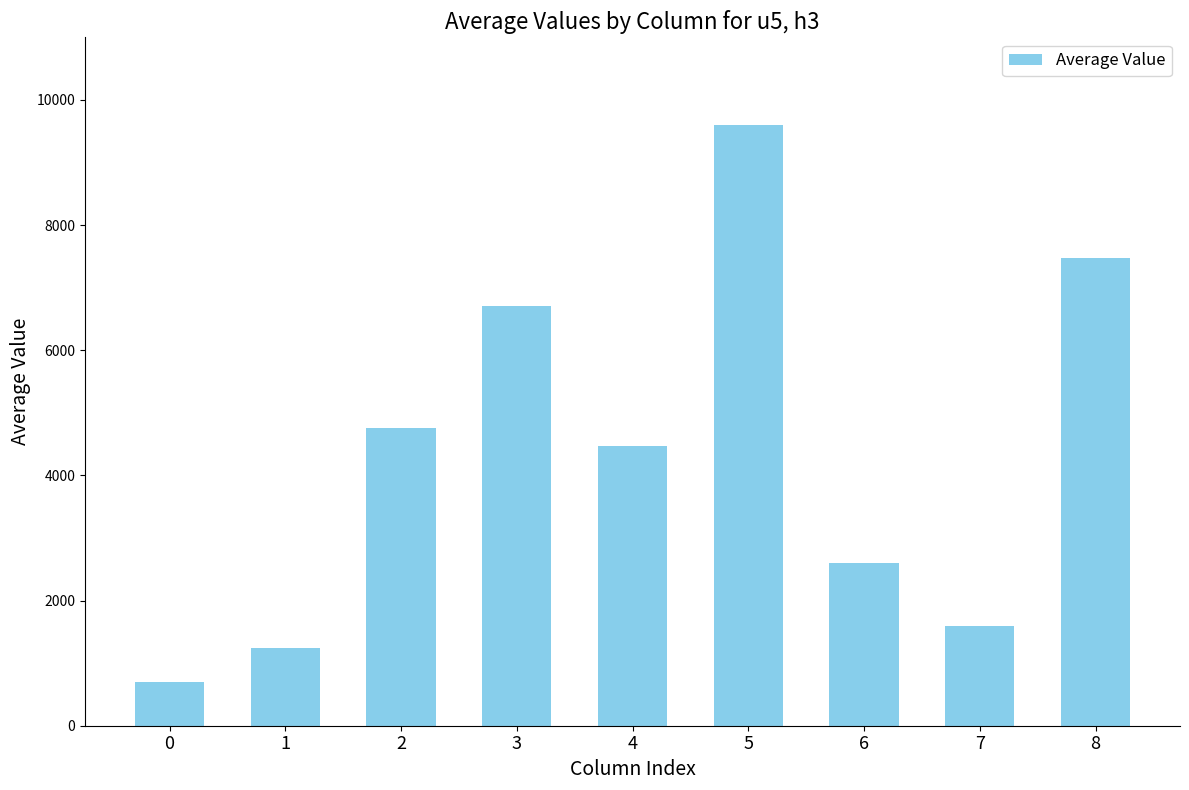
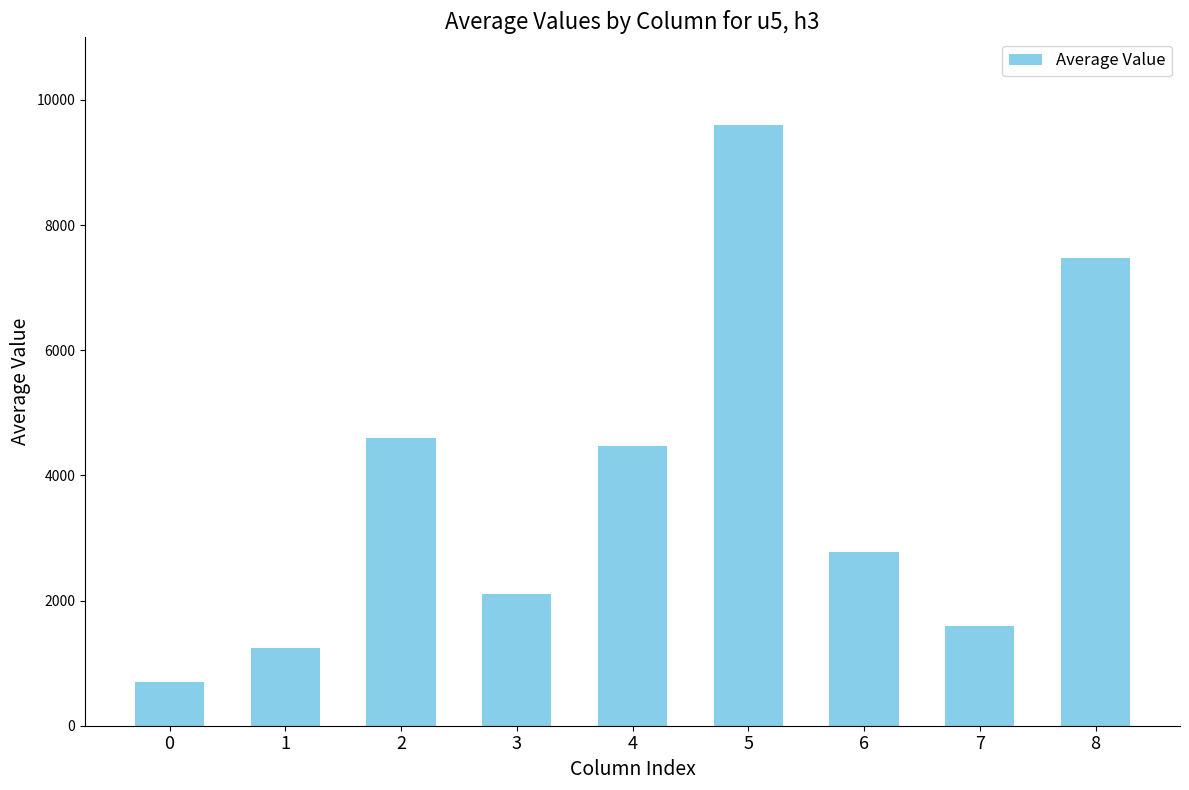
2: 4800 -> 4600
3: 6700 -> 2100
6: 2600 -> 2800
